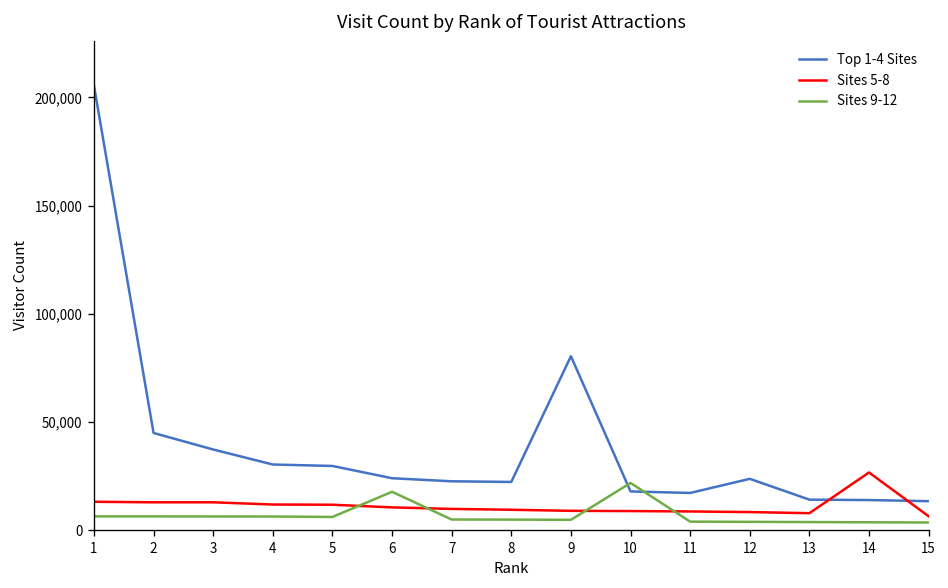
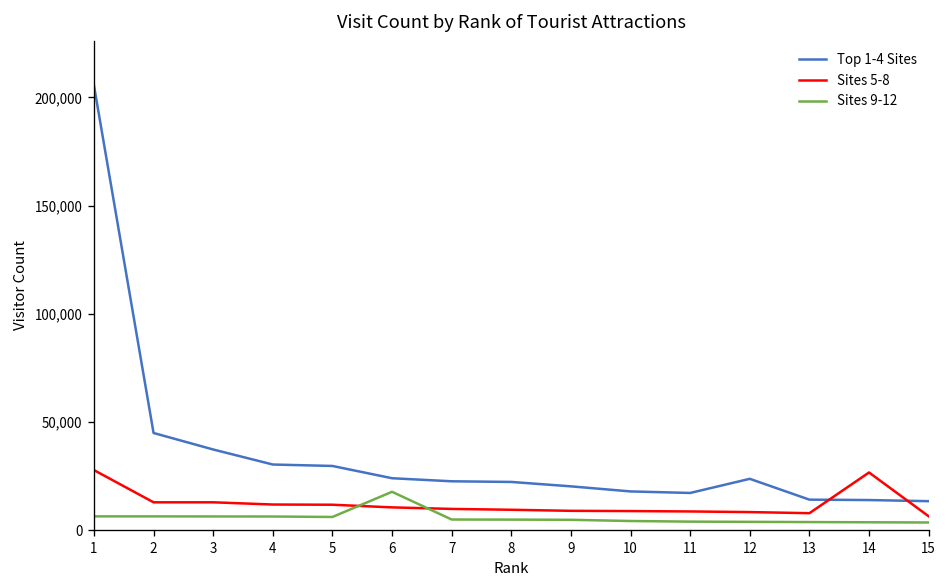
Sites 5-8, 1: 13,000 -> 28,000
Top 1-4 Sites, 9: 80,000 -> 20,000
Sites 9-12, 10: 22,000 -> 4,000
